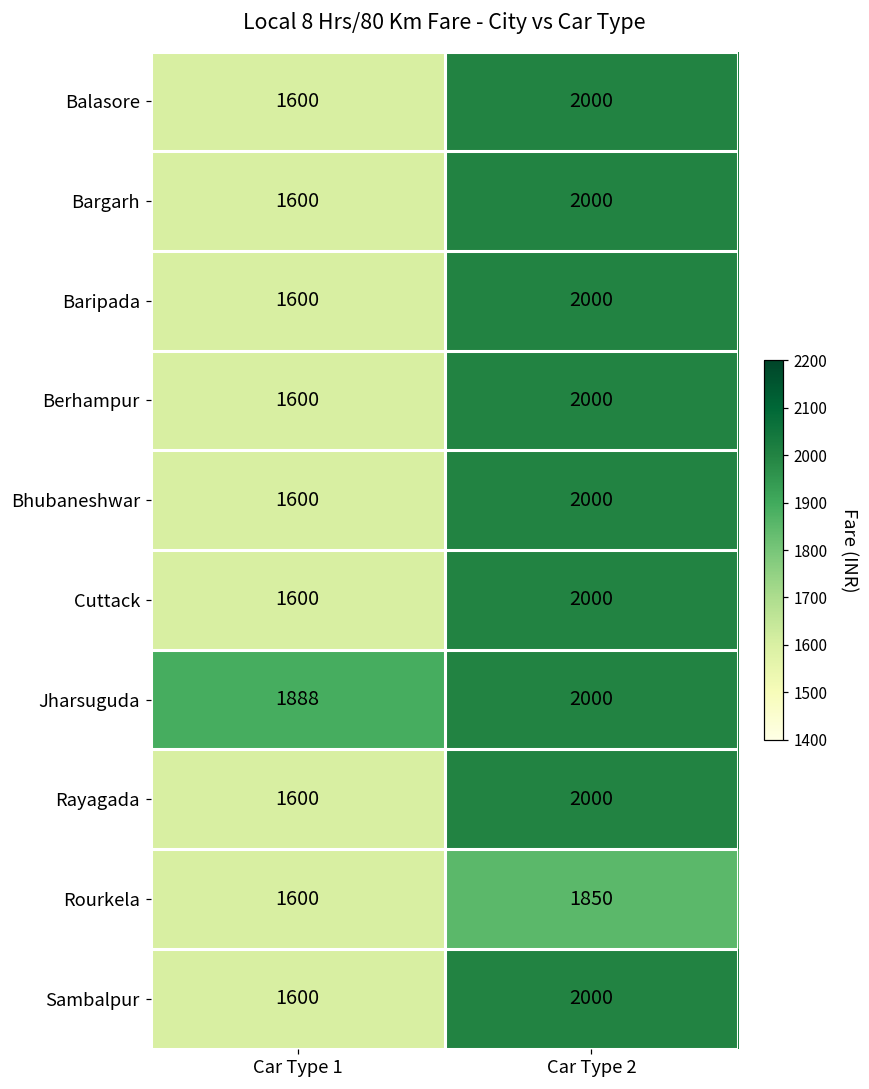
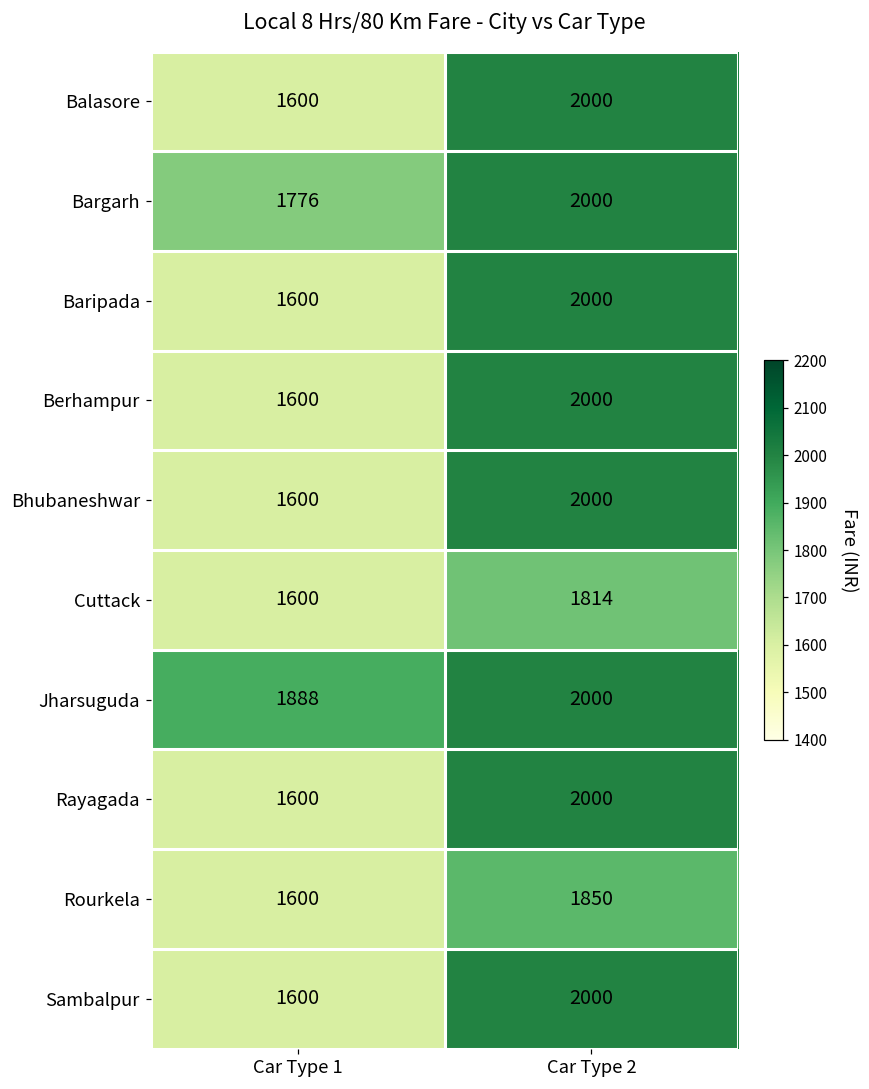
Bargarh, Car Type 1: 1600 -> 1776
Cuttack, Car Type 2: 2000 -> 1814
